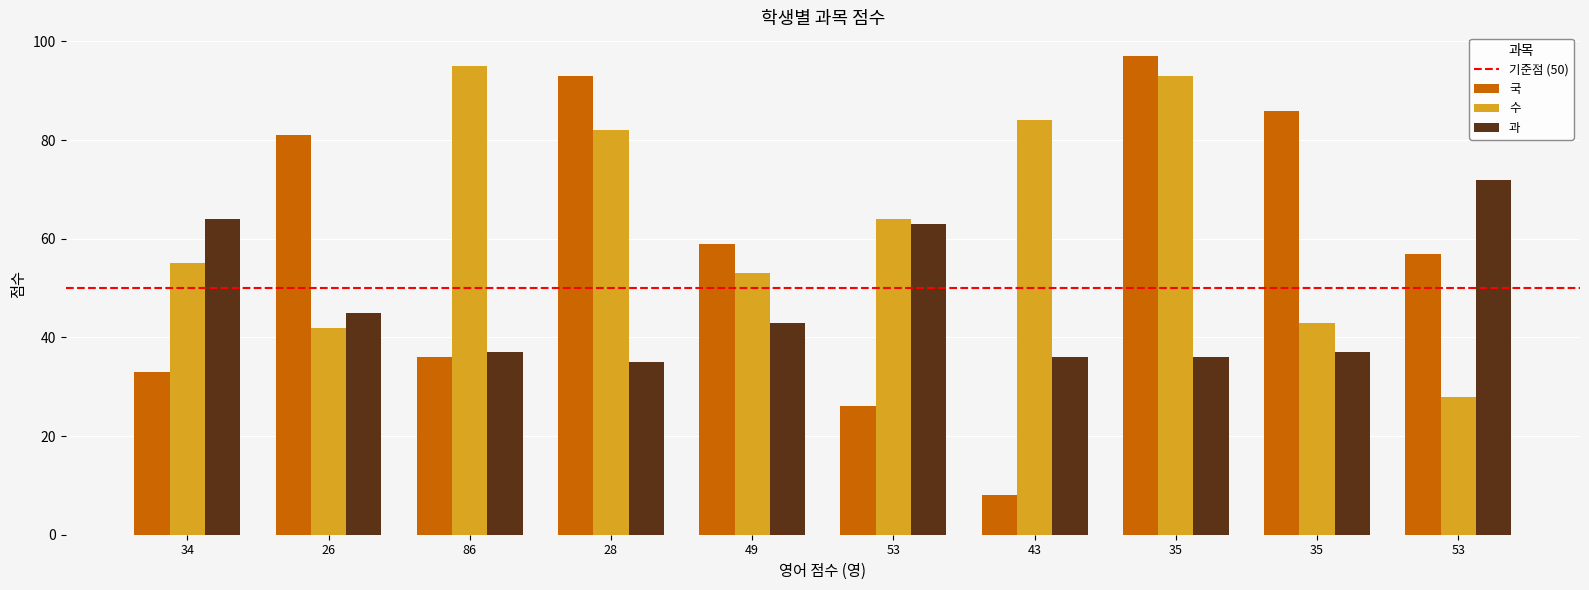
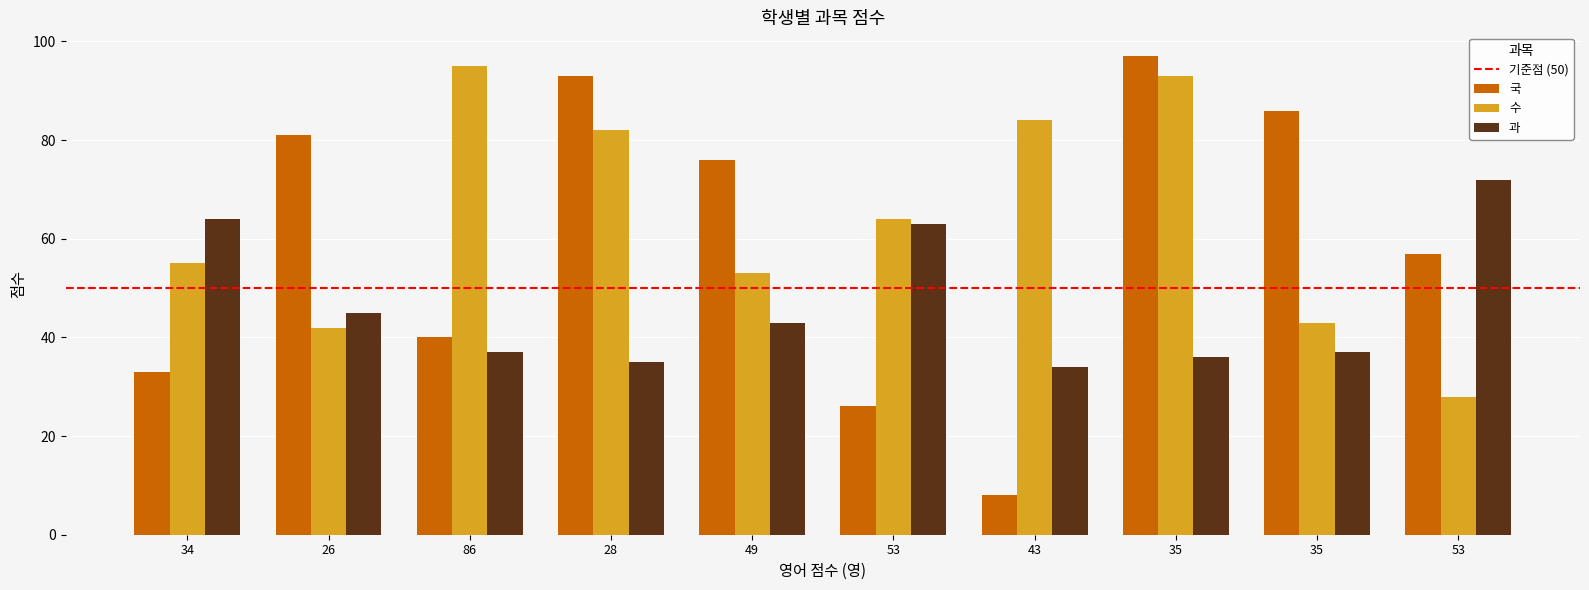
국, 86: 36 -> 40
국, 49: 59 -> 76
과, 43: 36 -> 34
